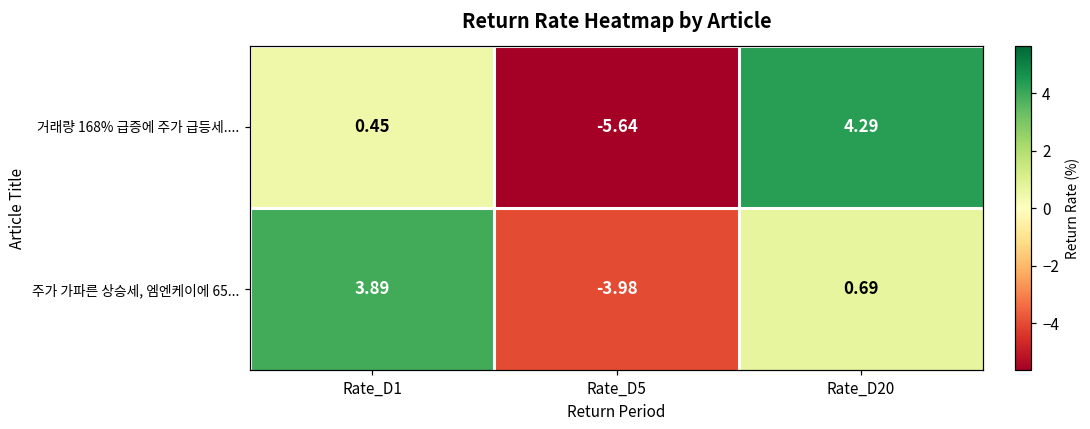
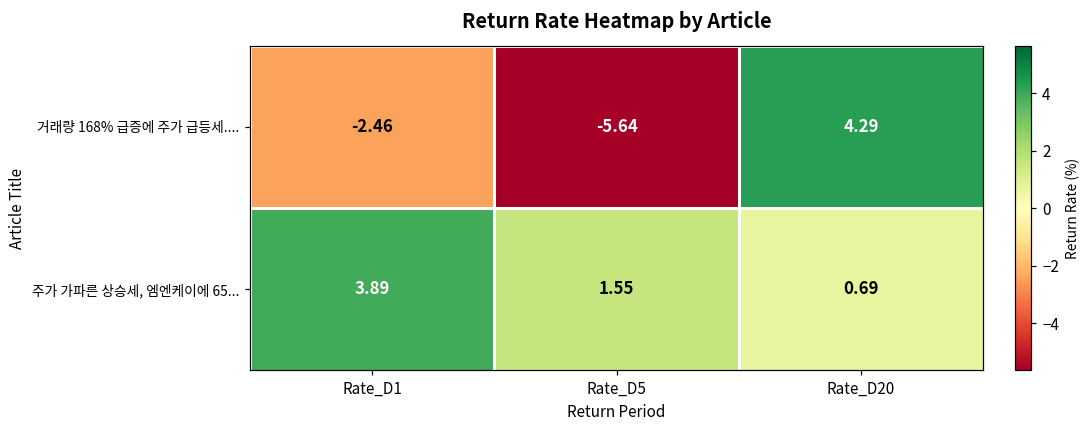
거래량 168% 급증에 주가 급등세...., Rate_D1: 0.45 -> -2.46
주가 가파른 상승세, 엠엔케이에 65..., Rate_D5: -3.98 -> 1.55
